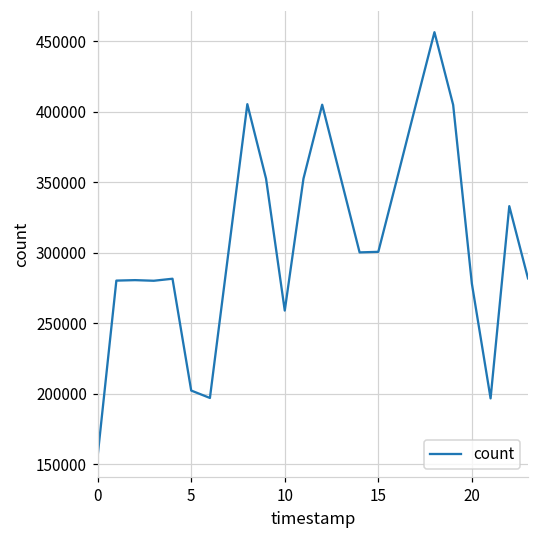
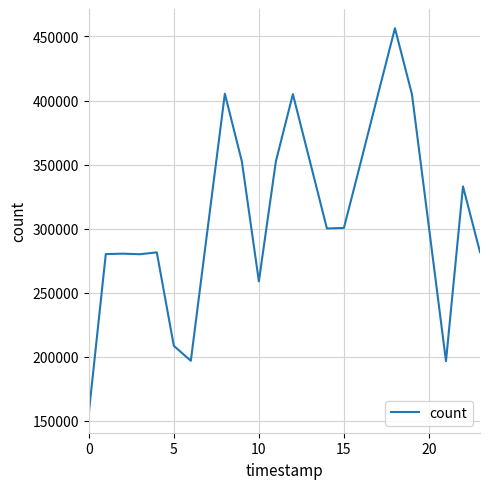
5: 202000 -> 209000
20: 278000 -> 301000
